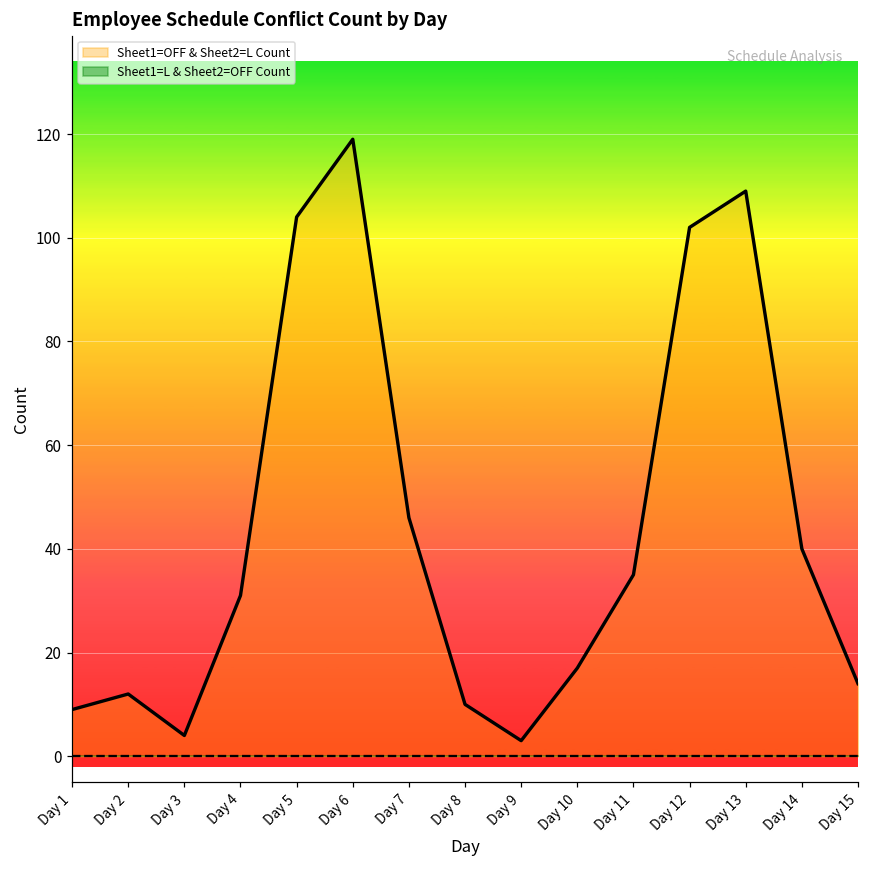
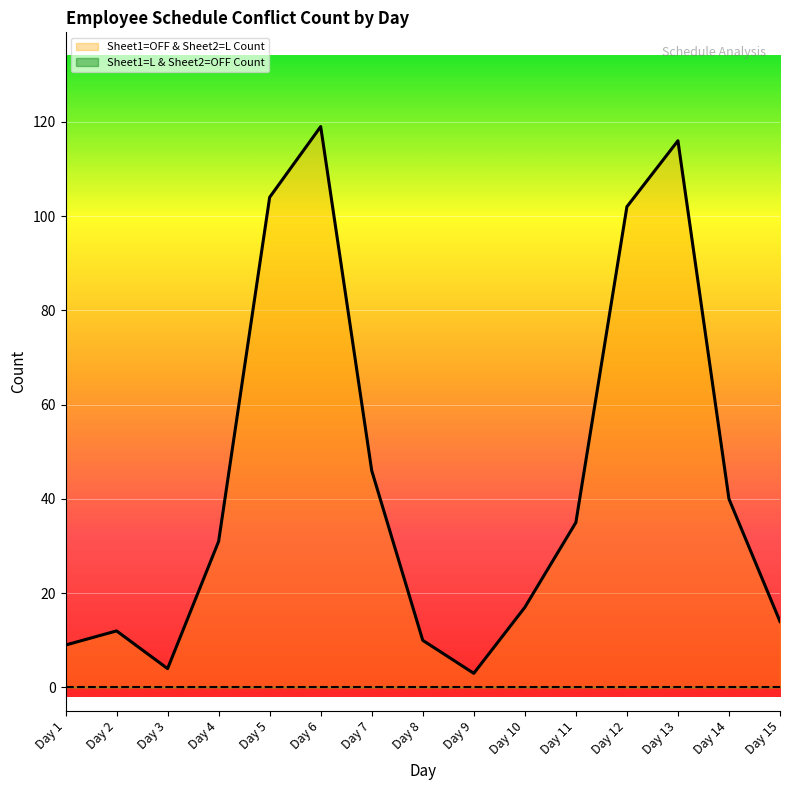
Sheet1=OFF & Sheet2=L Count, Day 13: 109 -> 116
